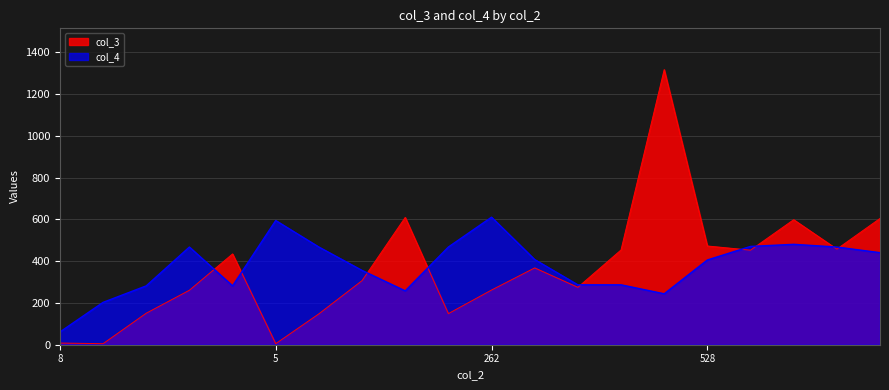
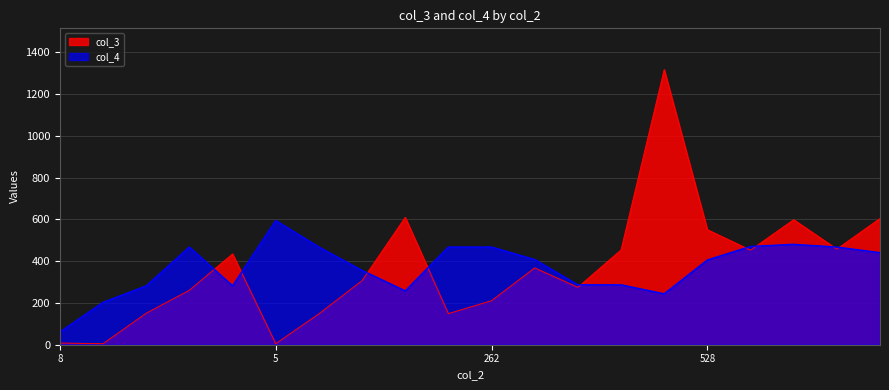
col_3, 262: 260 -> 210
col_4, 262: 610 -> 470
col_3, 528: 470 -> 550
